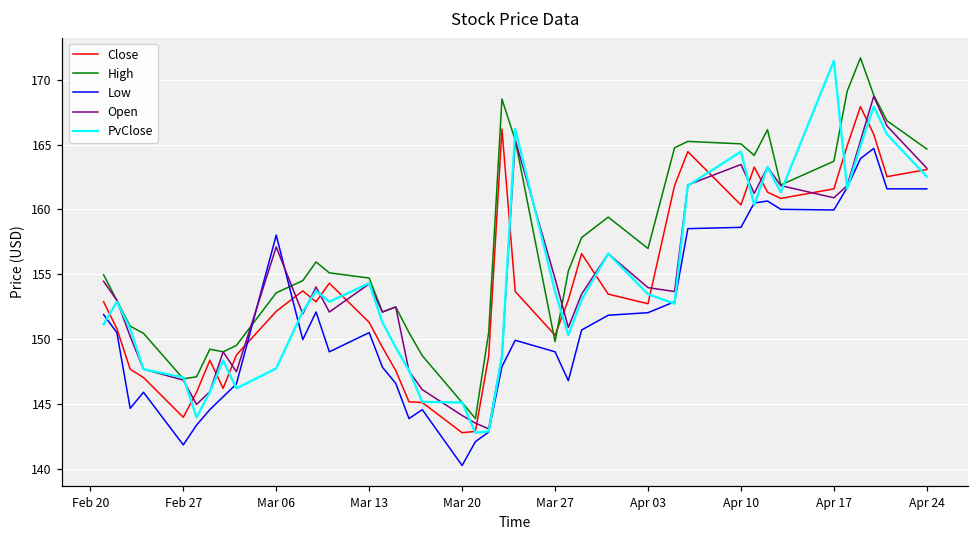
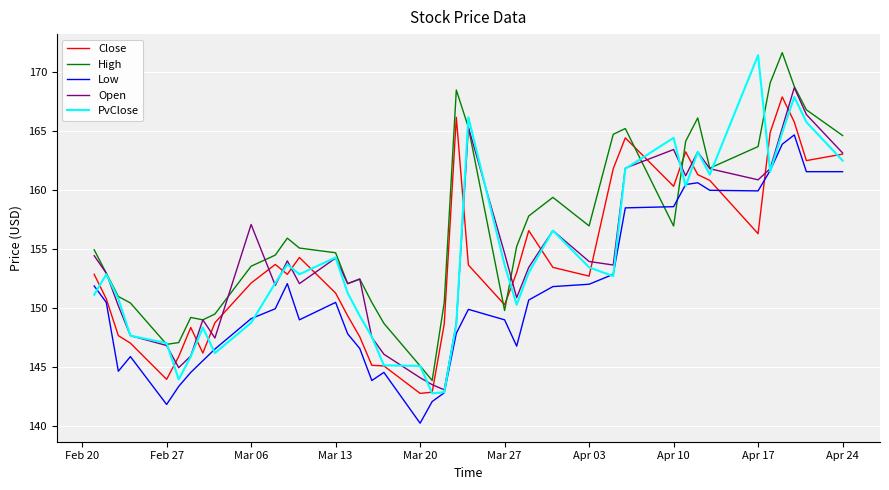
Low, Mar 06: 158.0 -> 149.1
PvClose, Mar 06: 147.7 -> 148.8
High, Apr 10: 165.1 -> 157.0
Close, Apr 17: 161.6 -> 156.3
